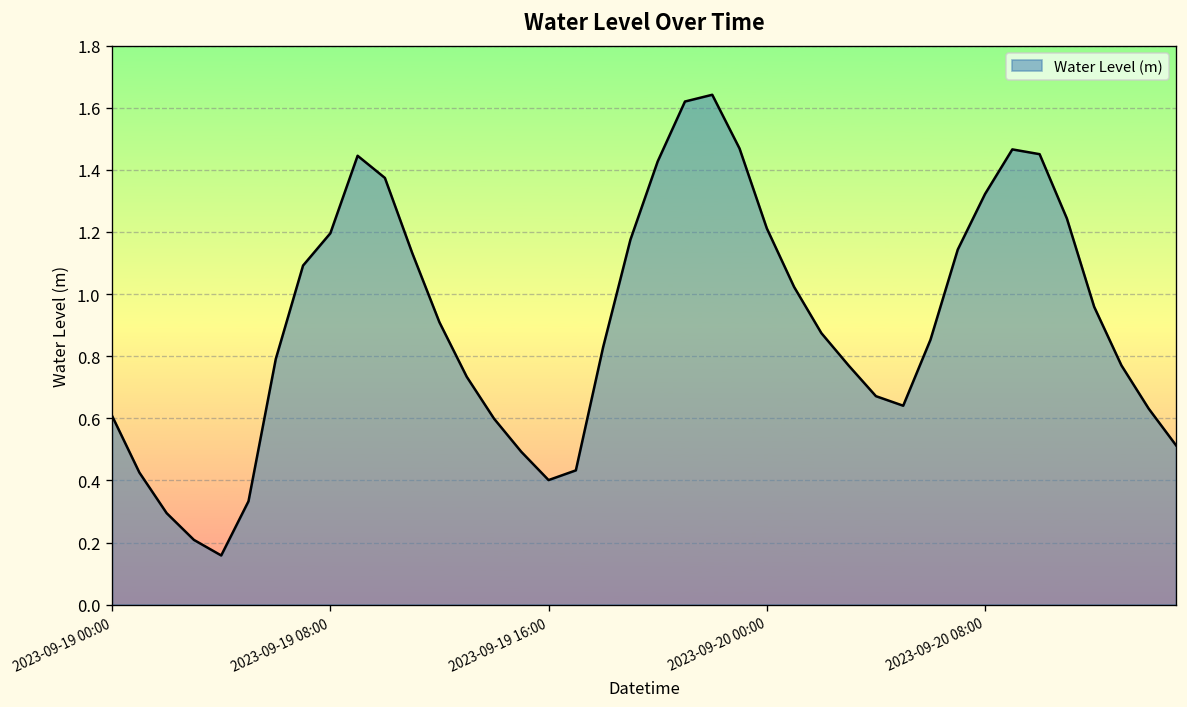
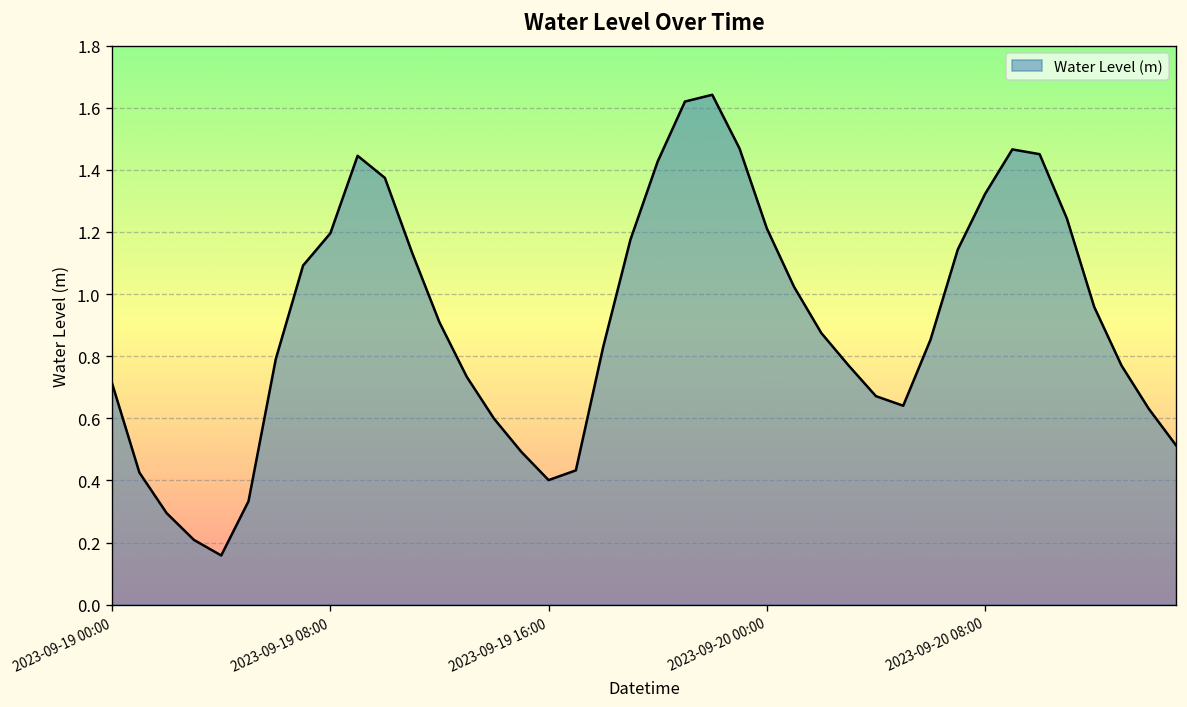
2023-09-19 00:00: 0.61 -> 0.71
